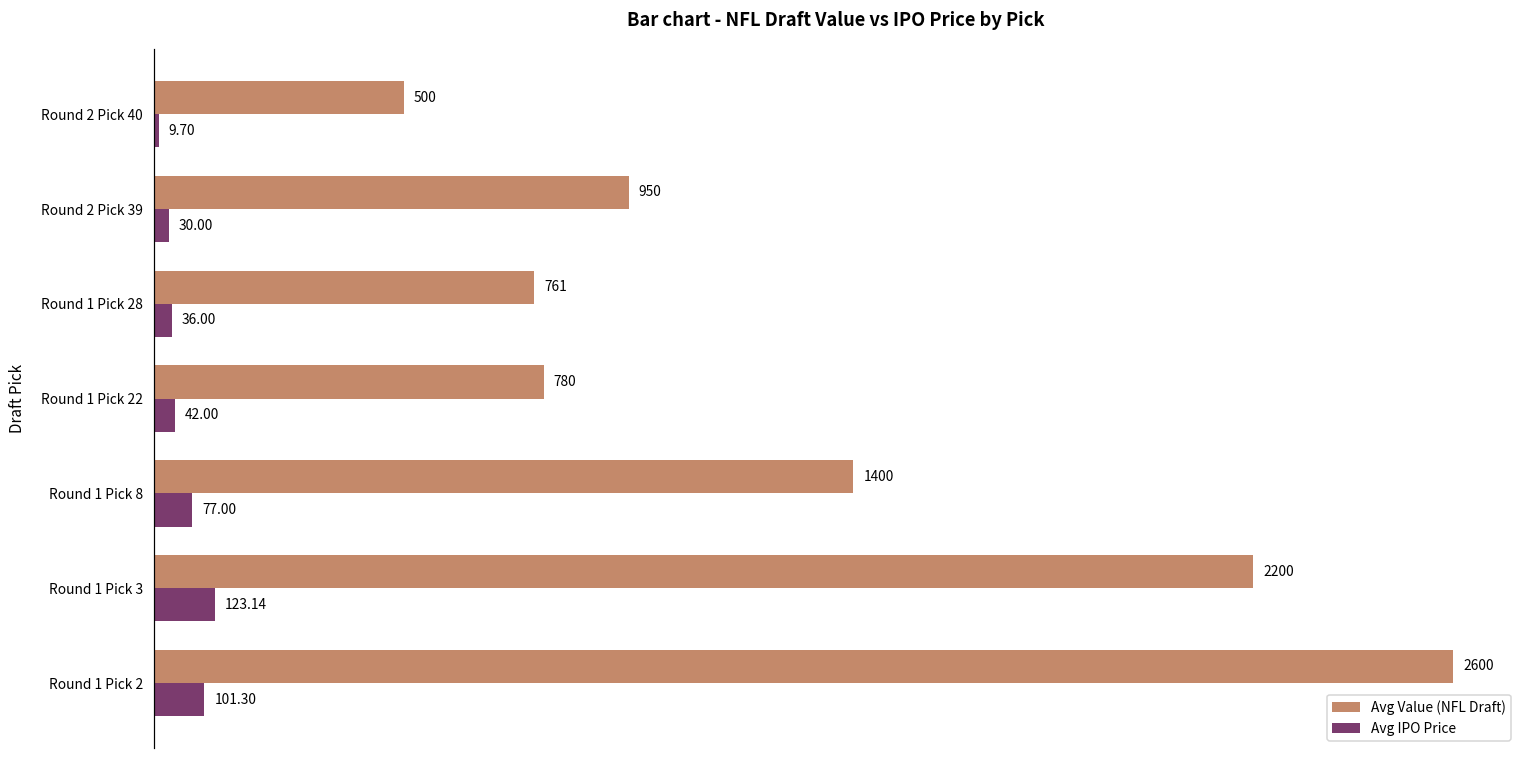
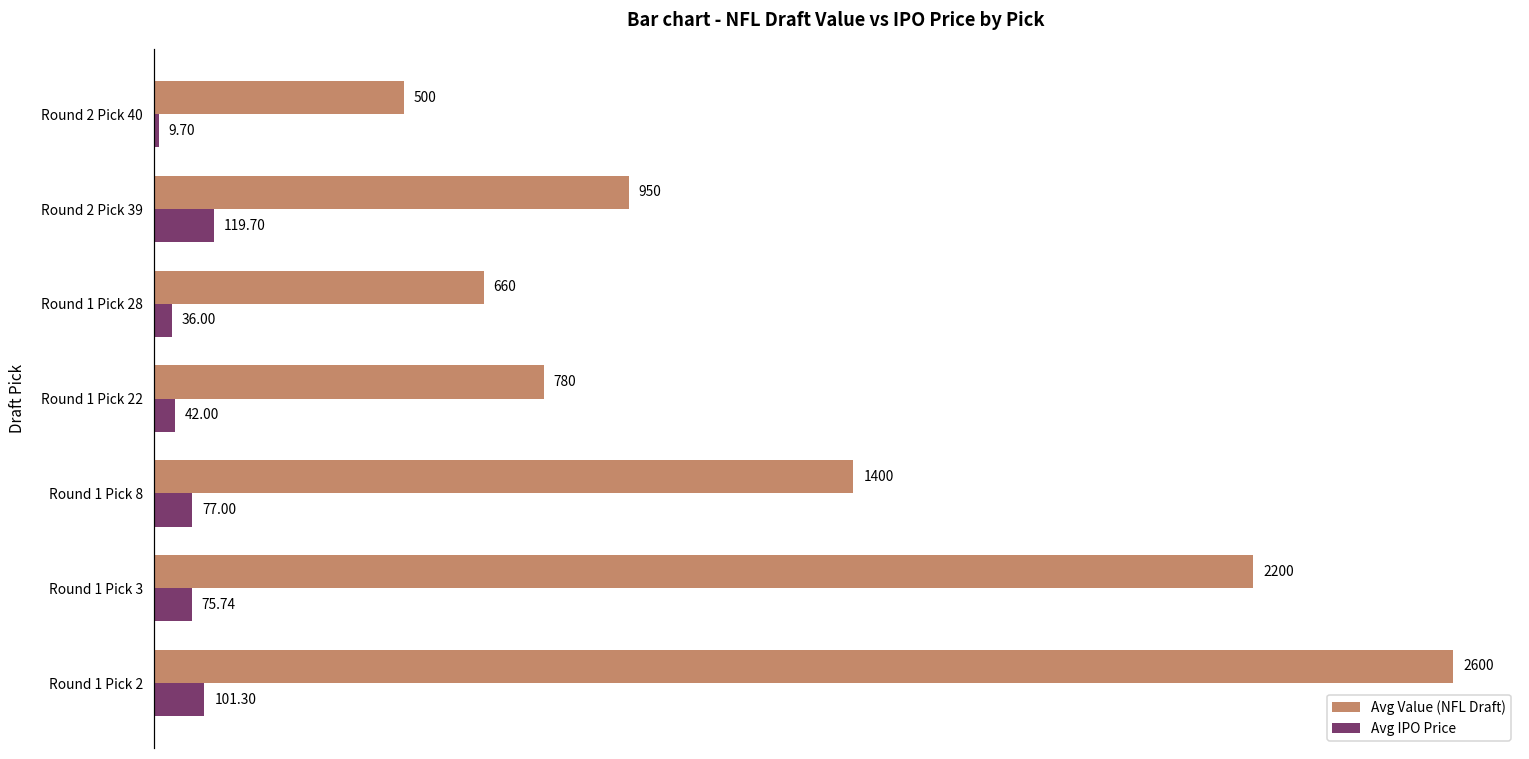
Avg IPO Price, Round 2 Pick 39: 30.00 -> 119.70
Avg Value (NFL Draft), Round 1 Pick 28: 761 -> 660
Avg IPO Price, Round 1 Pick 3: 123.14 -> 75.74
